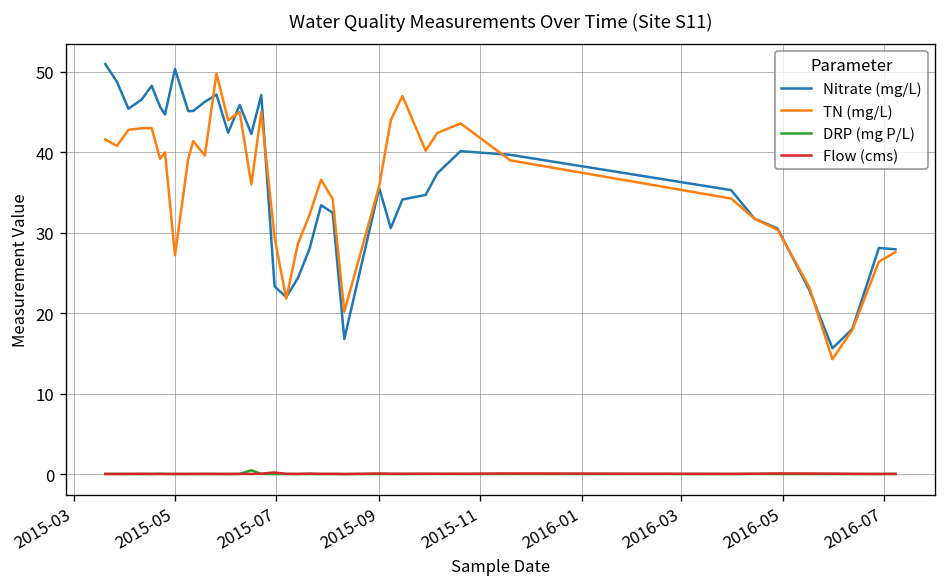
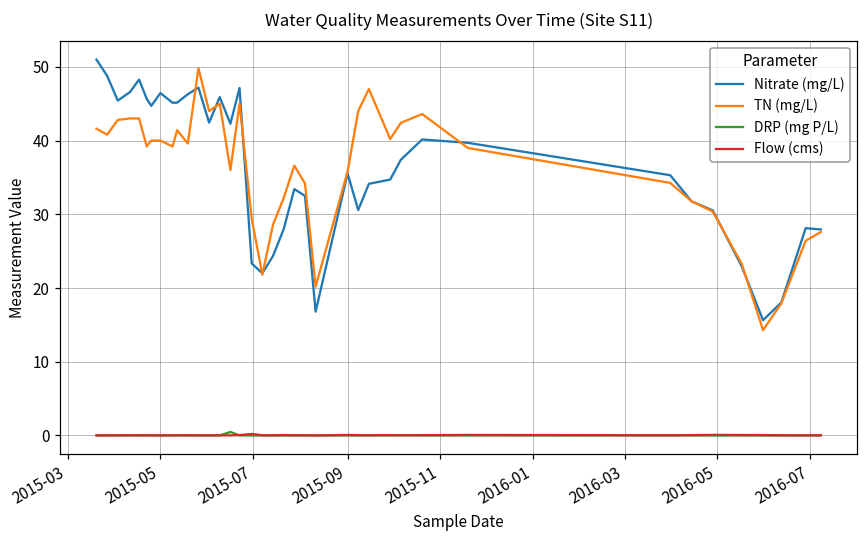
Nitrate (mg/L), 2015-05: 50 -> 46
TN (mg/L), 2015-05: 27 -> 40
